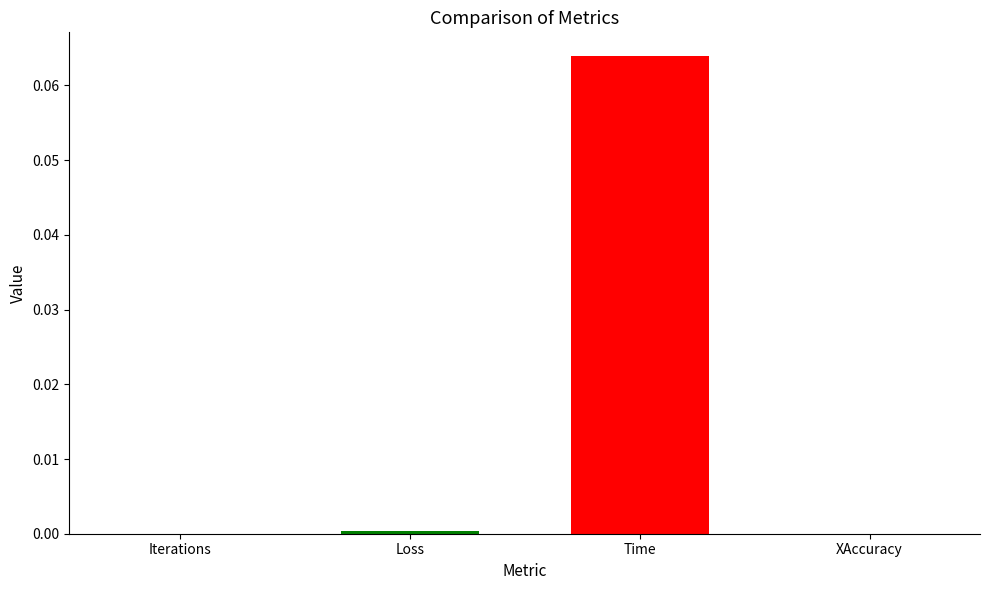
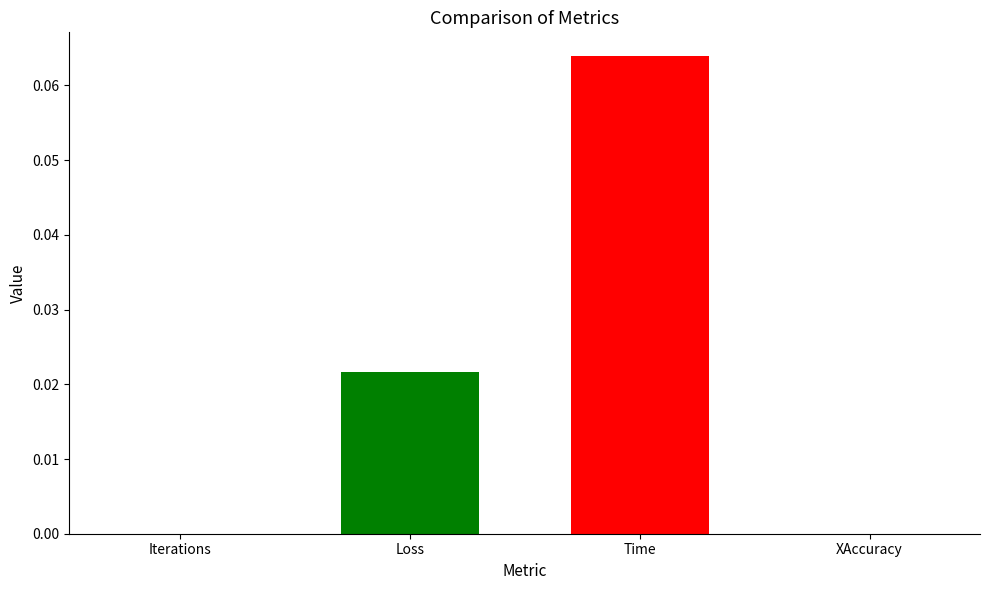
Loss: 0.000 -> 0.022
